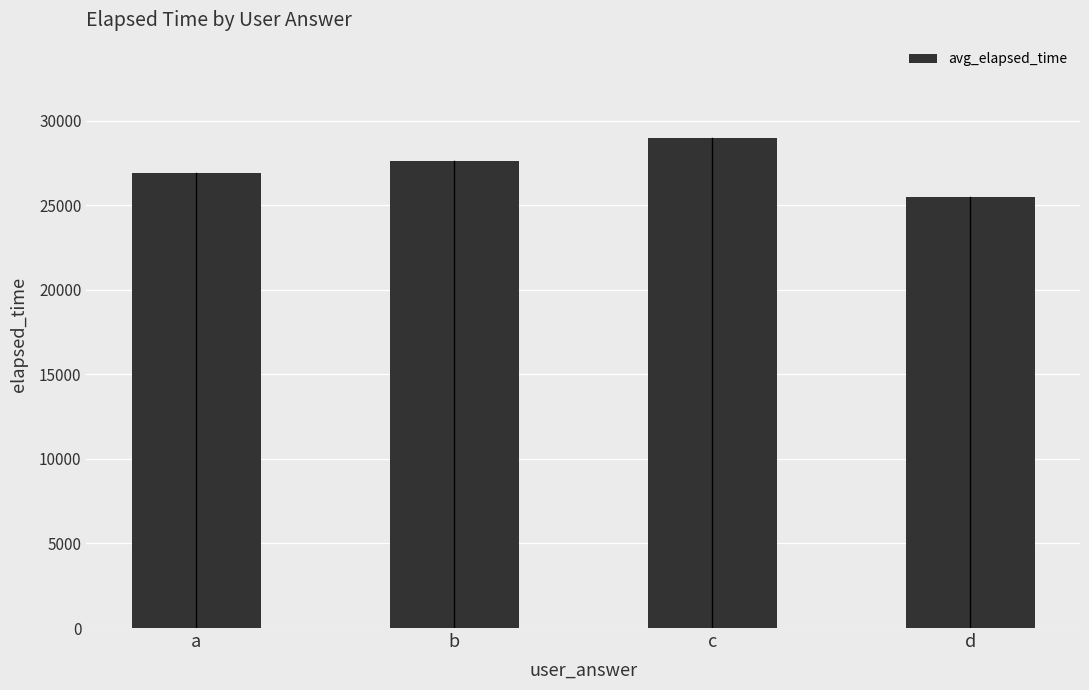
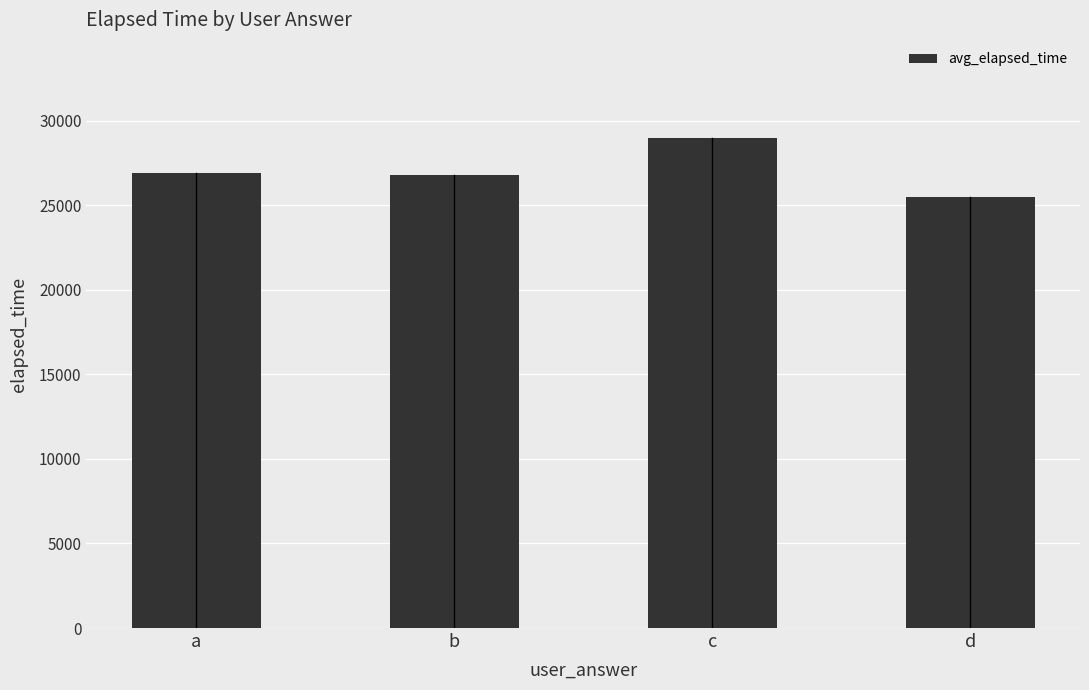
avg_elapsed_time, b: 27600 -> 26800
